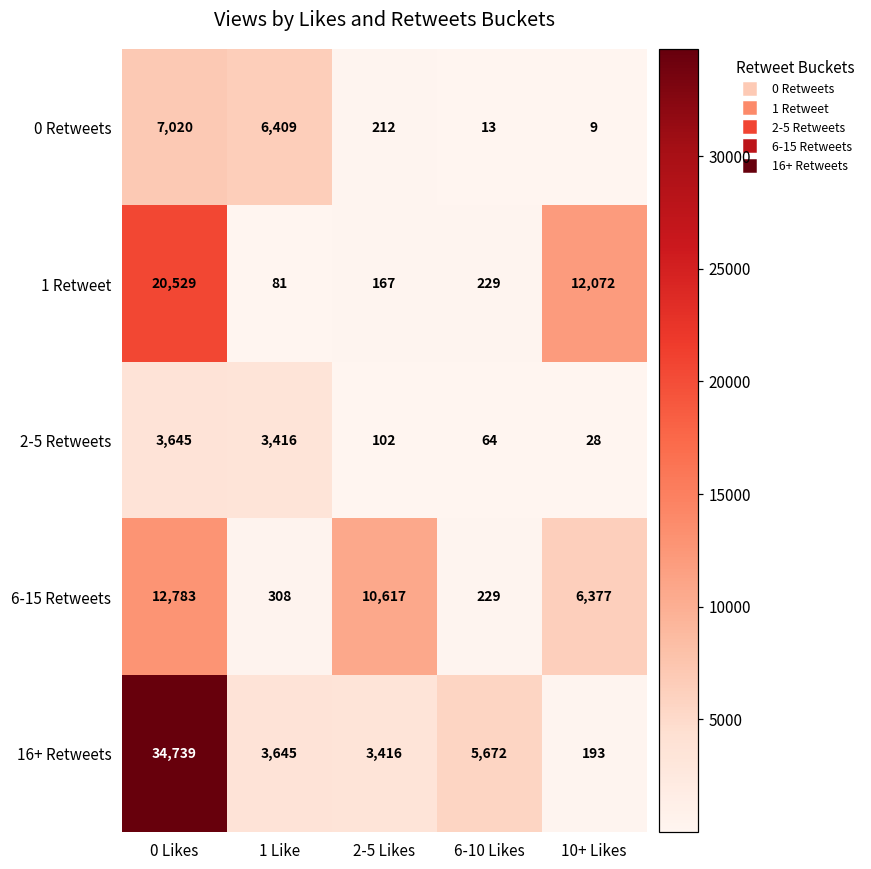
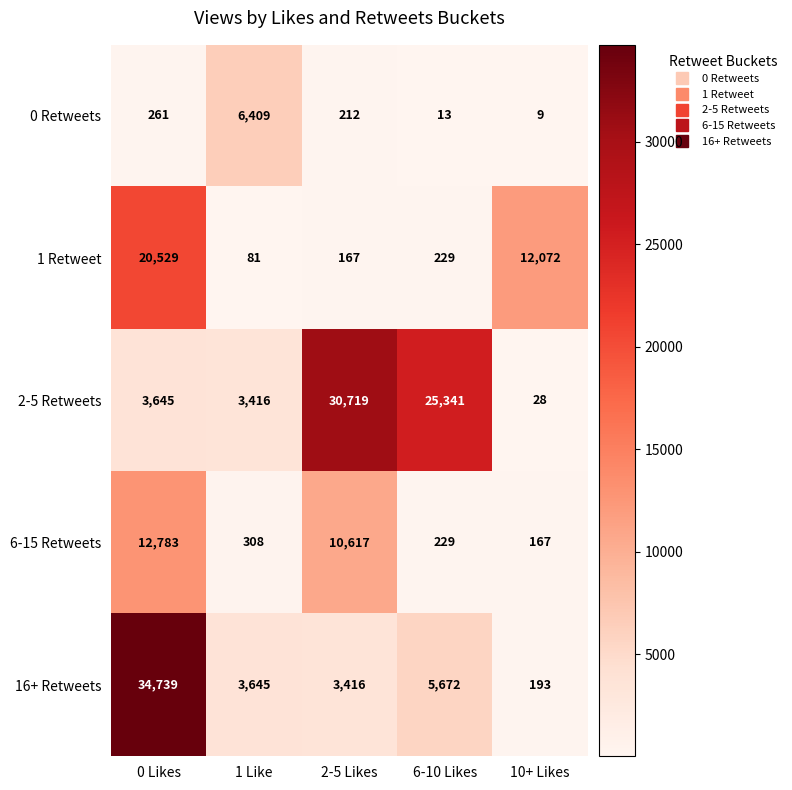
0 Retweets, 0 Likes: 7,020 -> 261
2-5 Retweets, 2-5 Likes: 102 -> 30,719
2-5 Retweets, 6-10 Likes: 64 -> 25,341
6-15 Retweets, 10+ Likes: 6,377 -> 167
